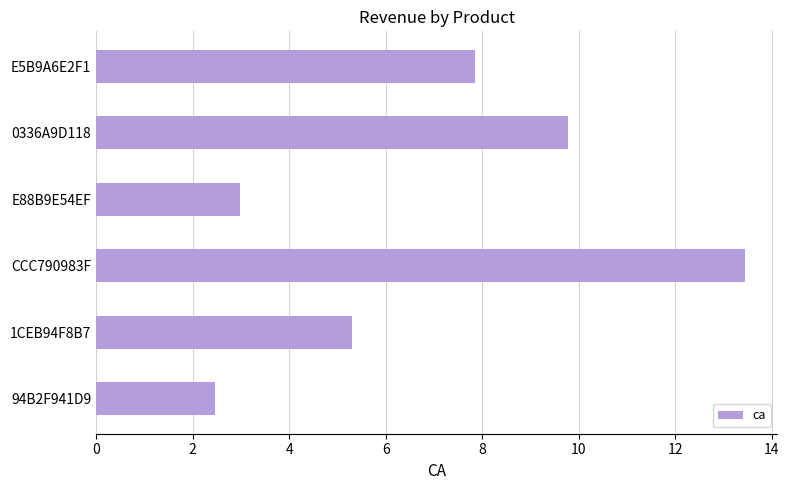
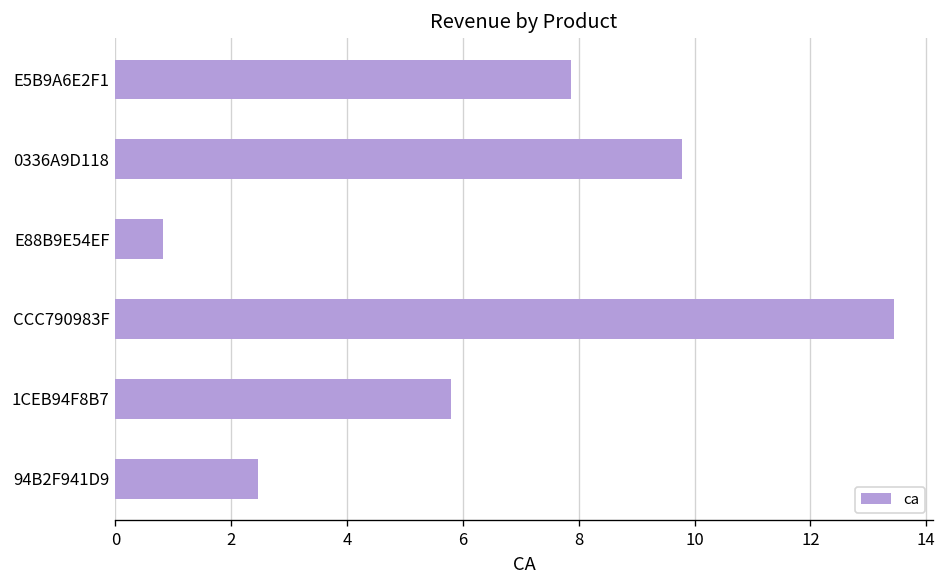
E88B9E54EF: 3.0 -> 0.8
1CEB94F8B7: 5.3 -> 5.8
